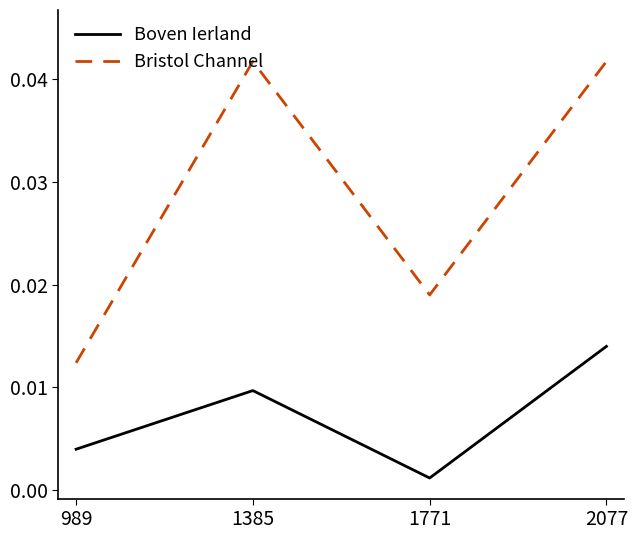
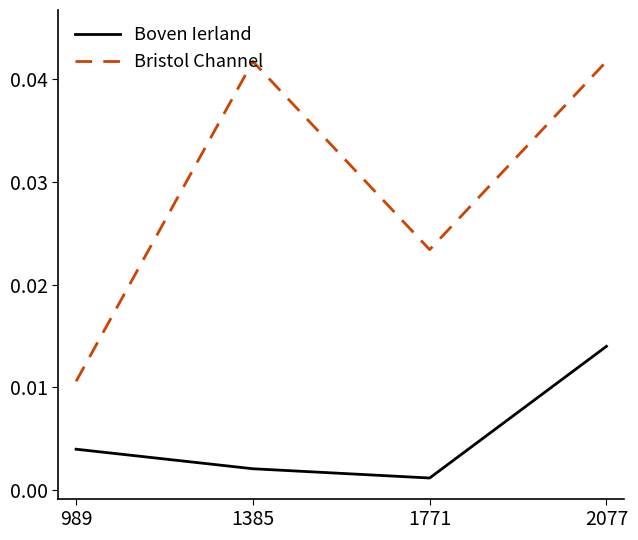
Bristol Channel, 989: 0.0124 -> 0.0106
Boven Ierland, 1385: 0.0097 -> 0.0021
Bristol Channel, 1771: 0.0190 -> 0.0234
